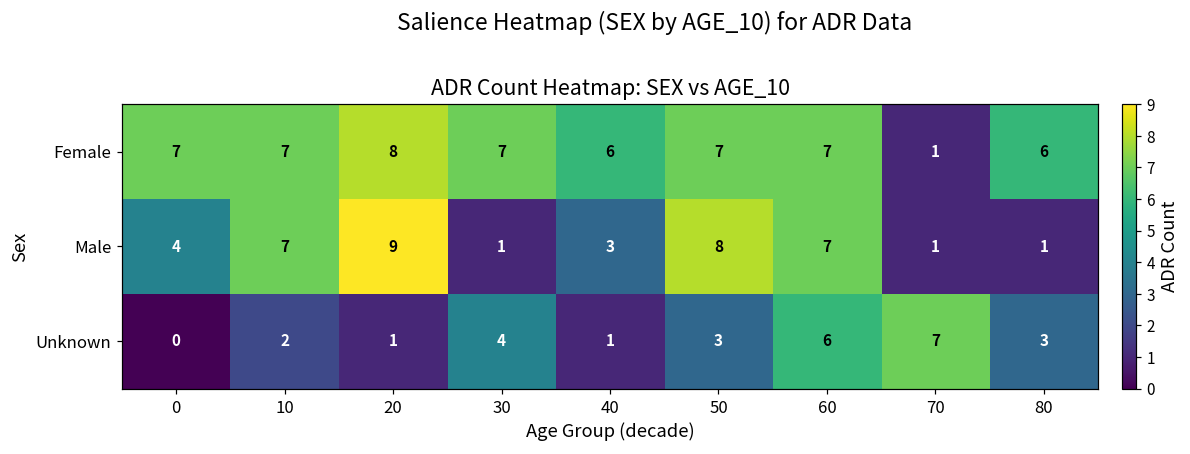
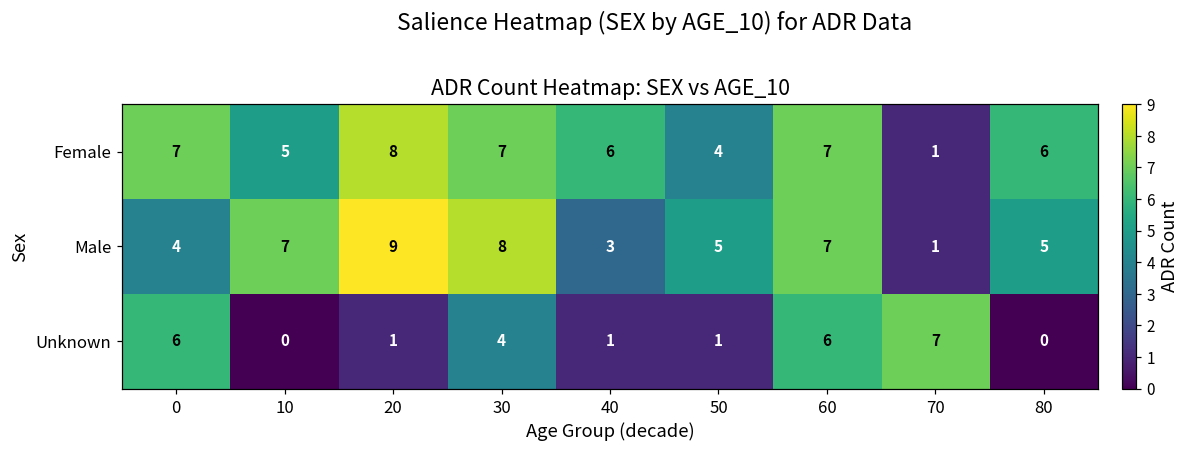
Female, 10: 7 -> 5
Female, 50: 7 -> 4
Male, 30: 1 -> 8
Male, 50: 8 -> 5
Male, 80: 1 -> 5
Unknown, 0: 0 -> 6
Unknown, 10: 2 -> 0
Unknown, 50: 3 -> 1
Unknown, 80: 3 -> 0
